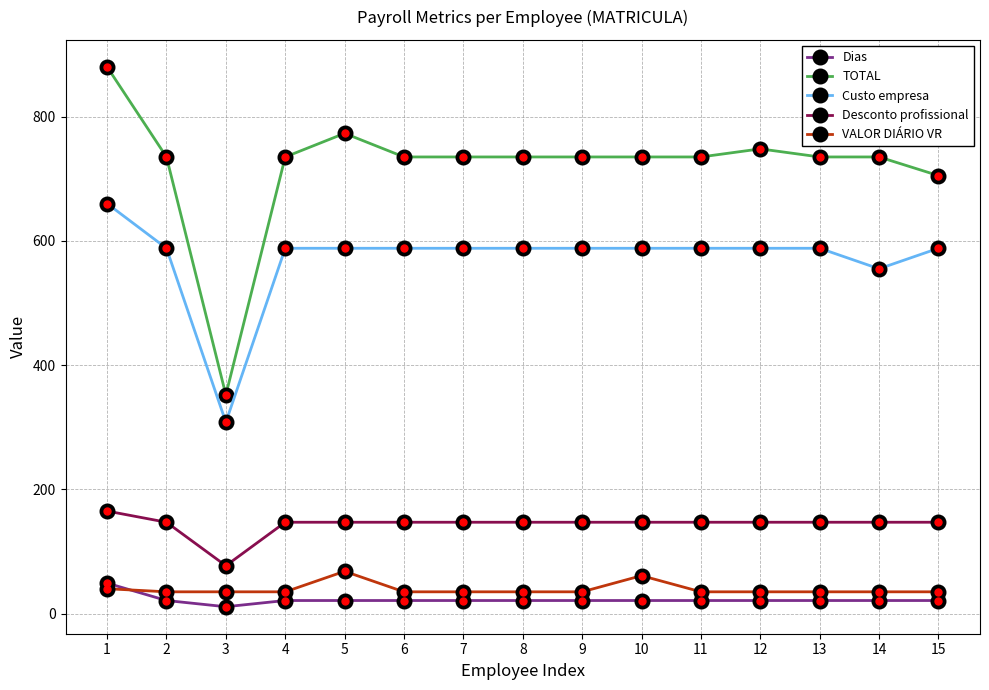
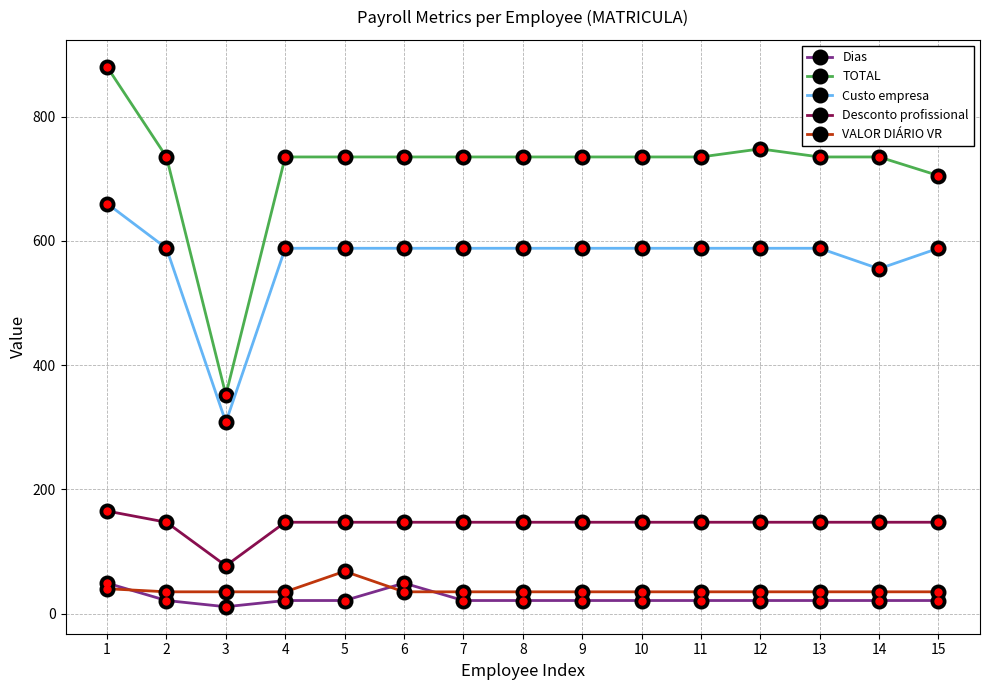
TOTAL, 5: 770 -> 740
Dias, 6: 20 -> 50
VALOR DIÁRIO VR, 10: 60 -> 40
